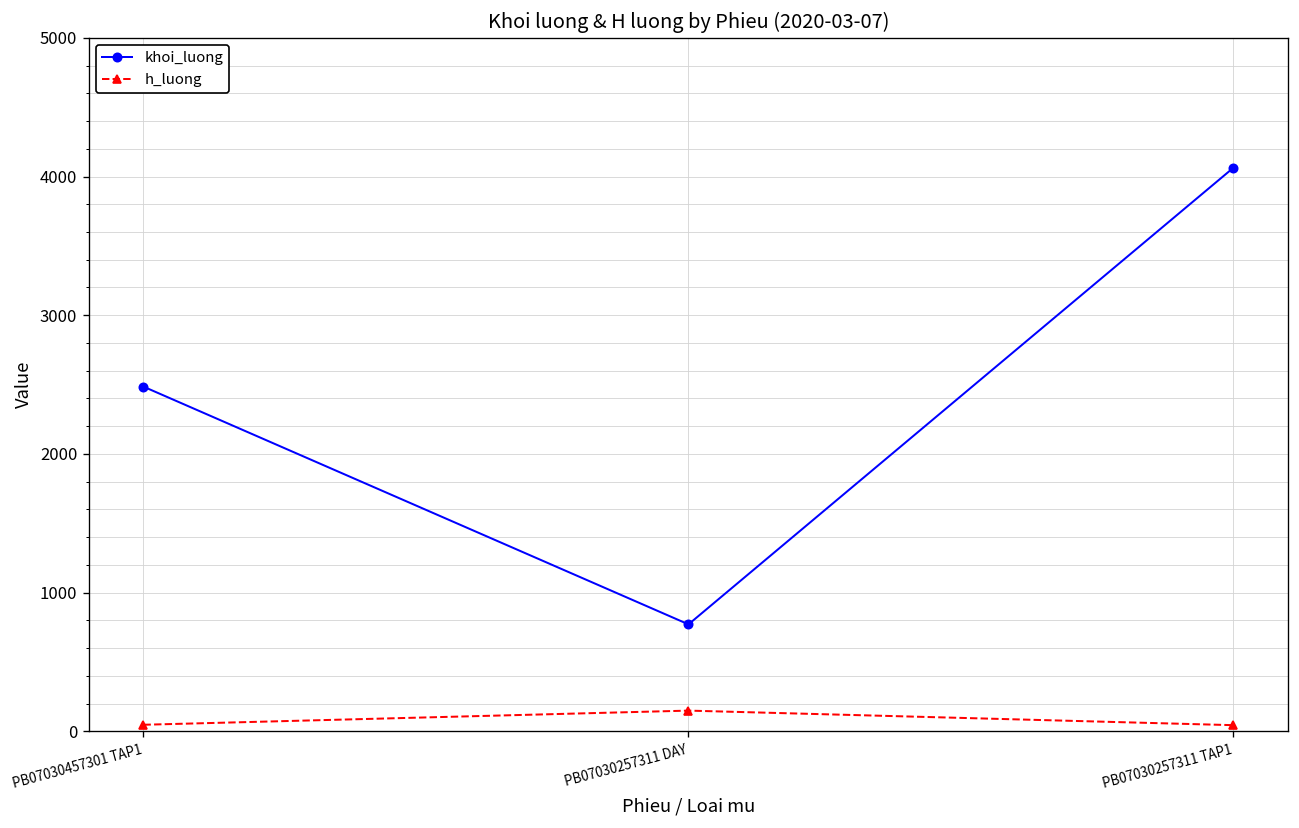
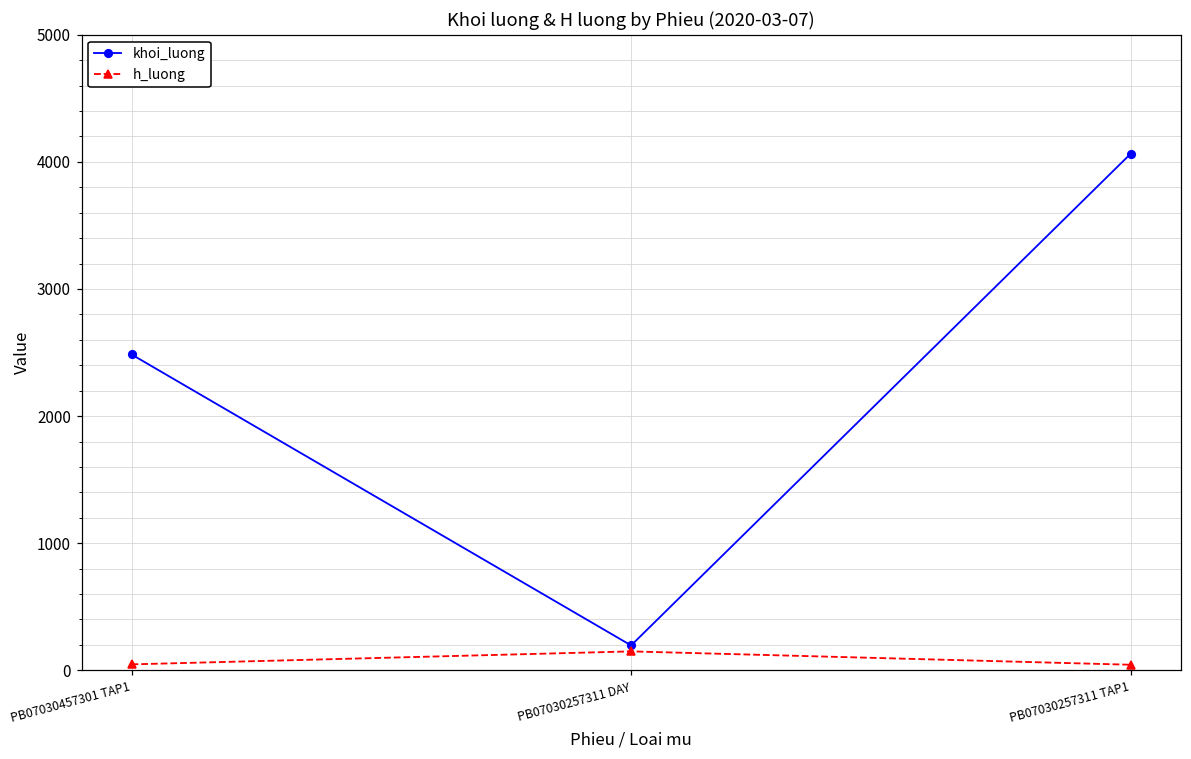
khoi_luong, PB07030257311 DAY: 770 -> 200
